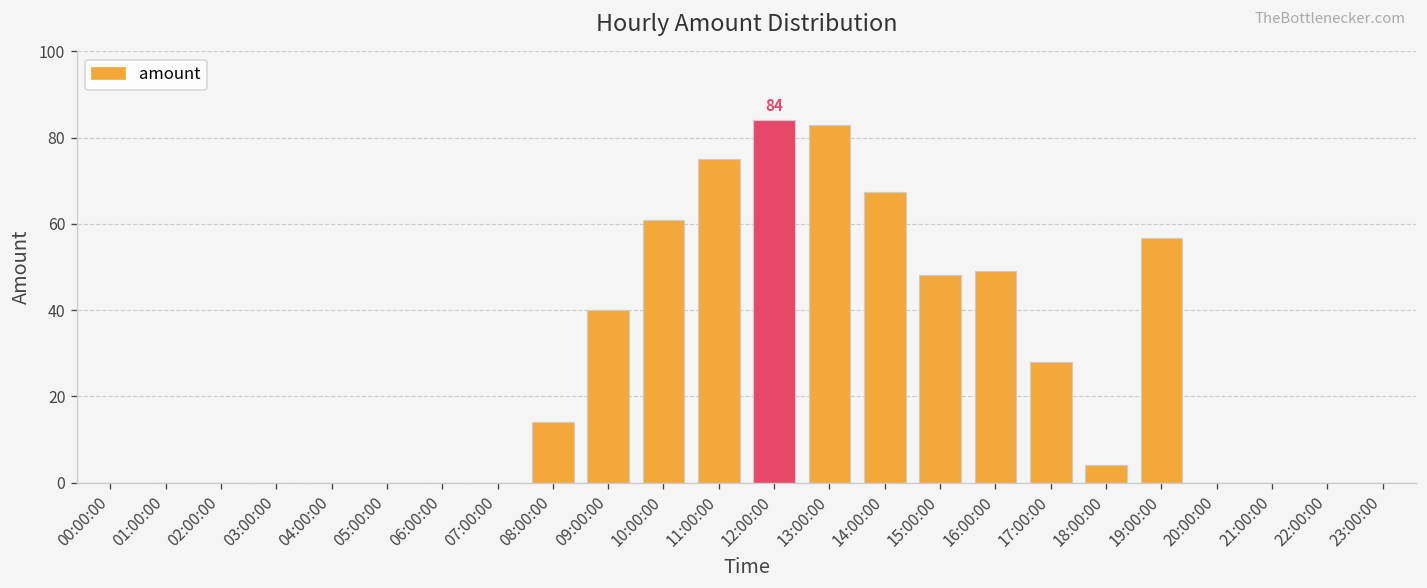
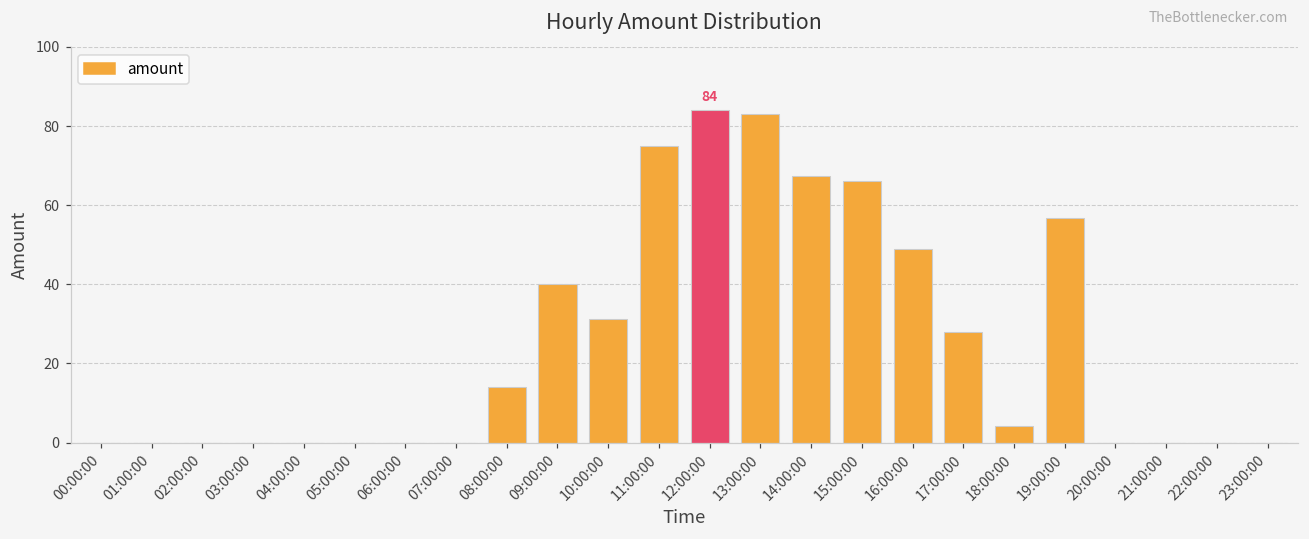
10:00:00: 61 -> 31
15:00:00: 48 -> 66
